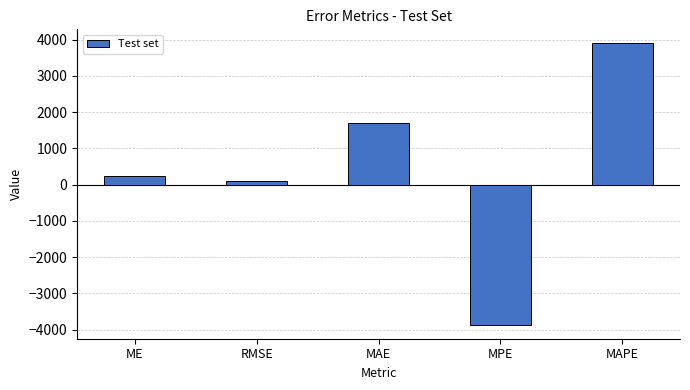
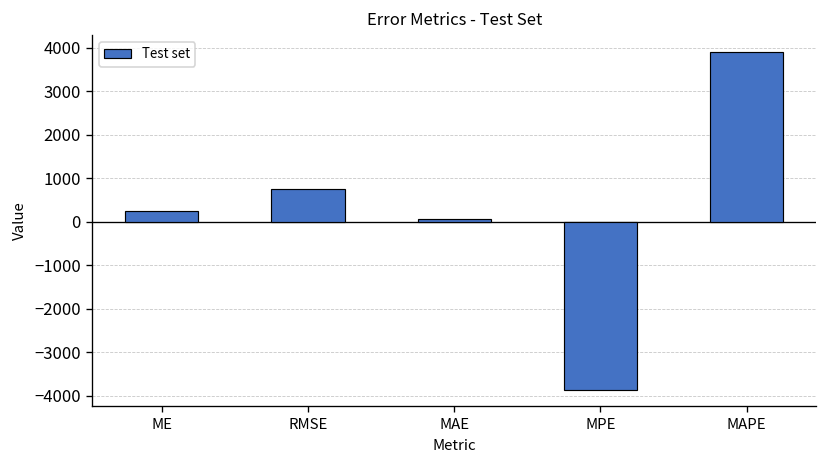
RMSE: 100 -> 700
MAE: 1700 -> 100
